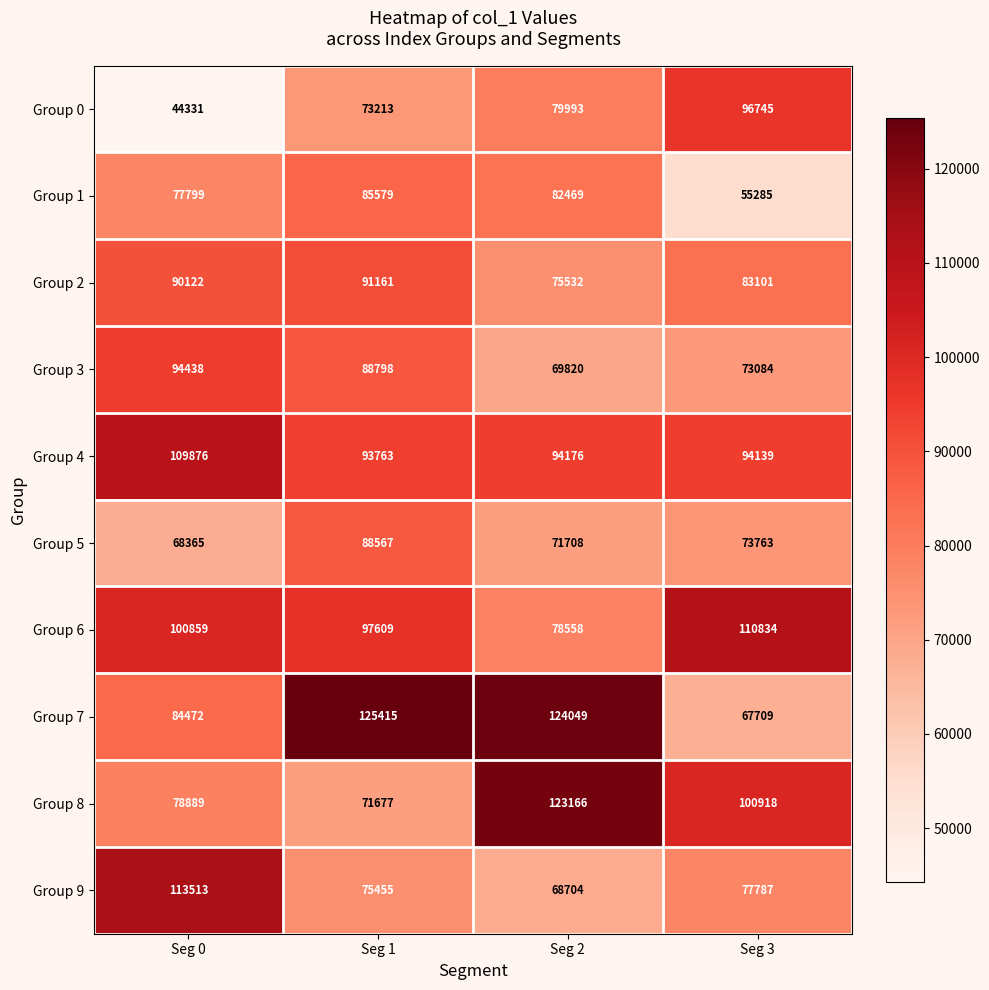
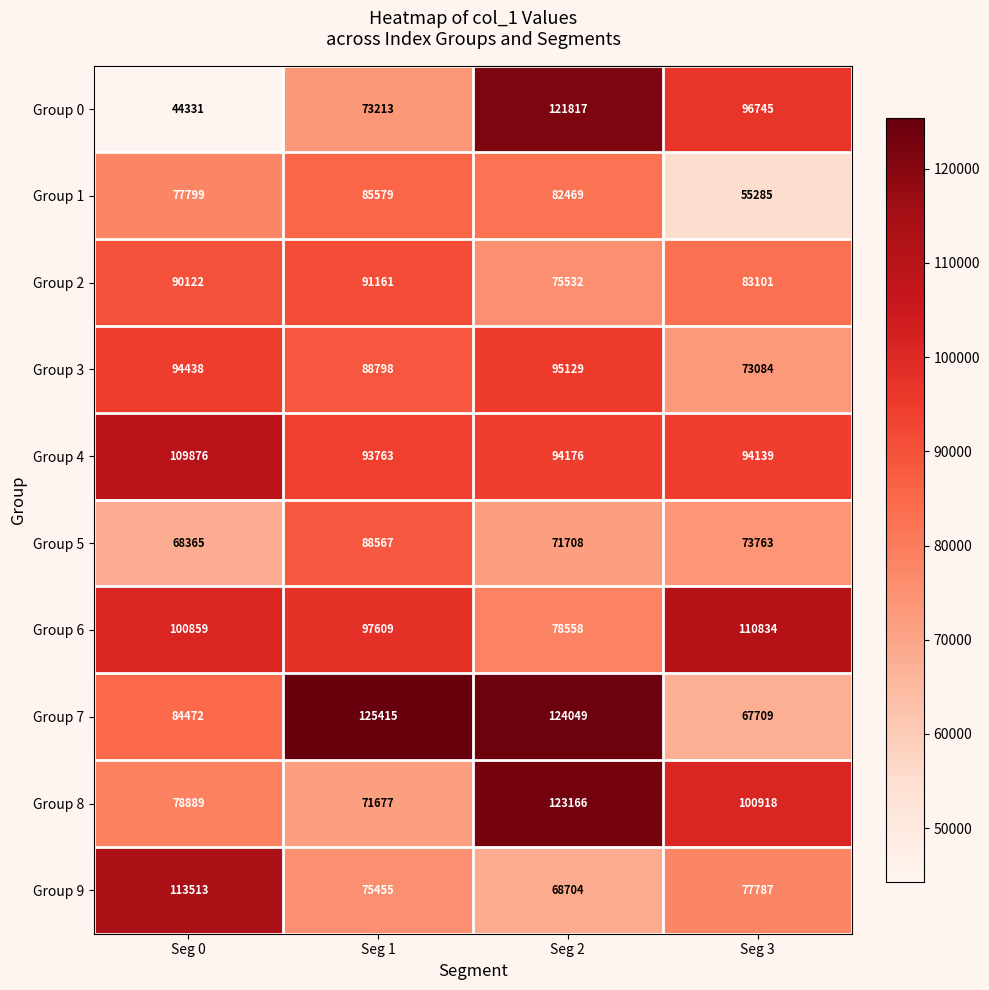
Group 0, Seg 2: 79993 -> 121817
Group 3, Seg 2: 69820 -> 95129
